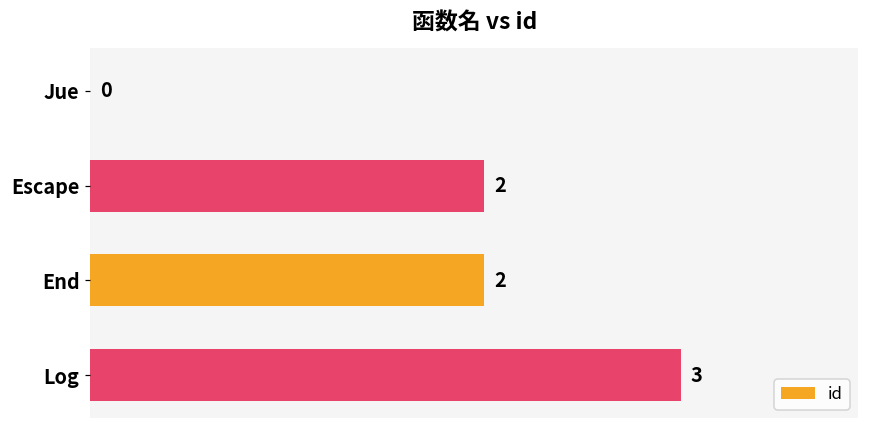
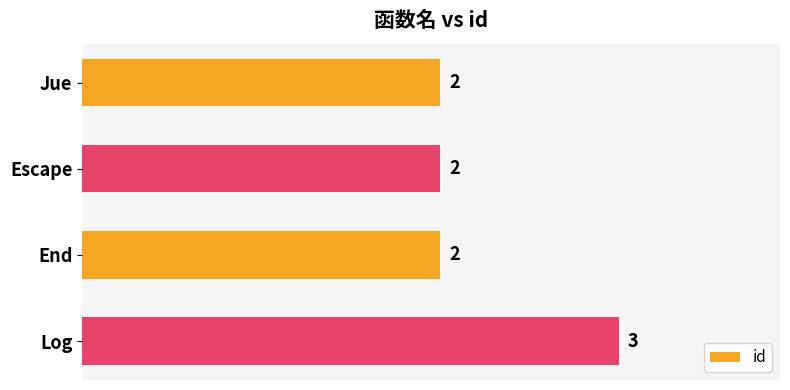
Jue: 0 -> 2
